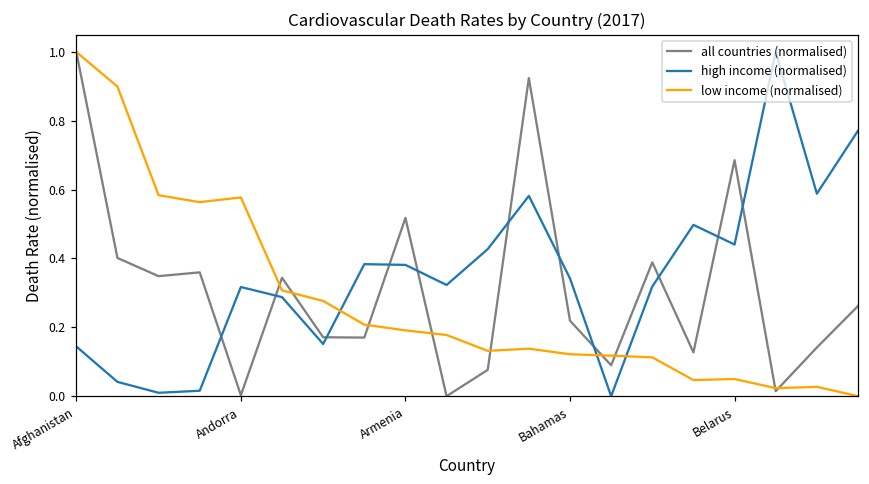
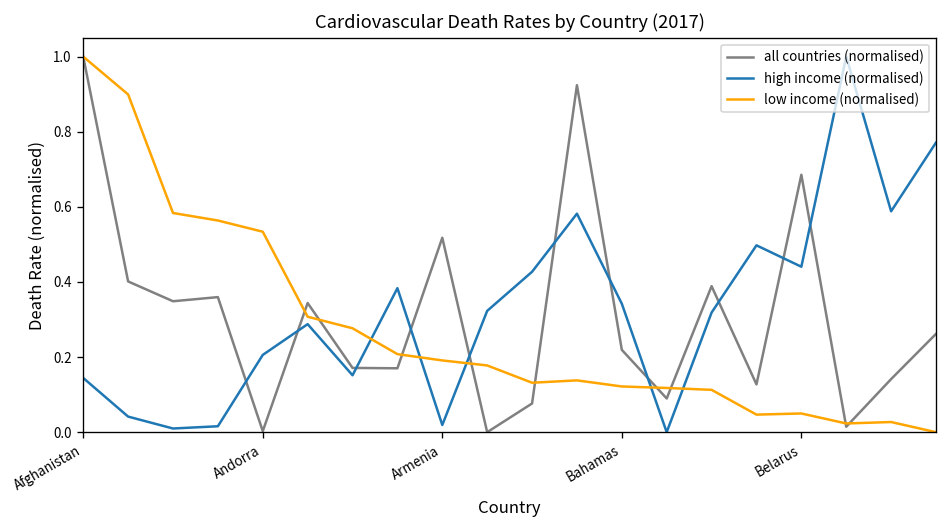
high income (normalised), Andorra: 0.32 -> 0.21
low income (normalised), Andorra: 0.58 -> 0.53
high income (normalised), Armenia: 0.38 -> 0.02
